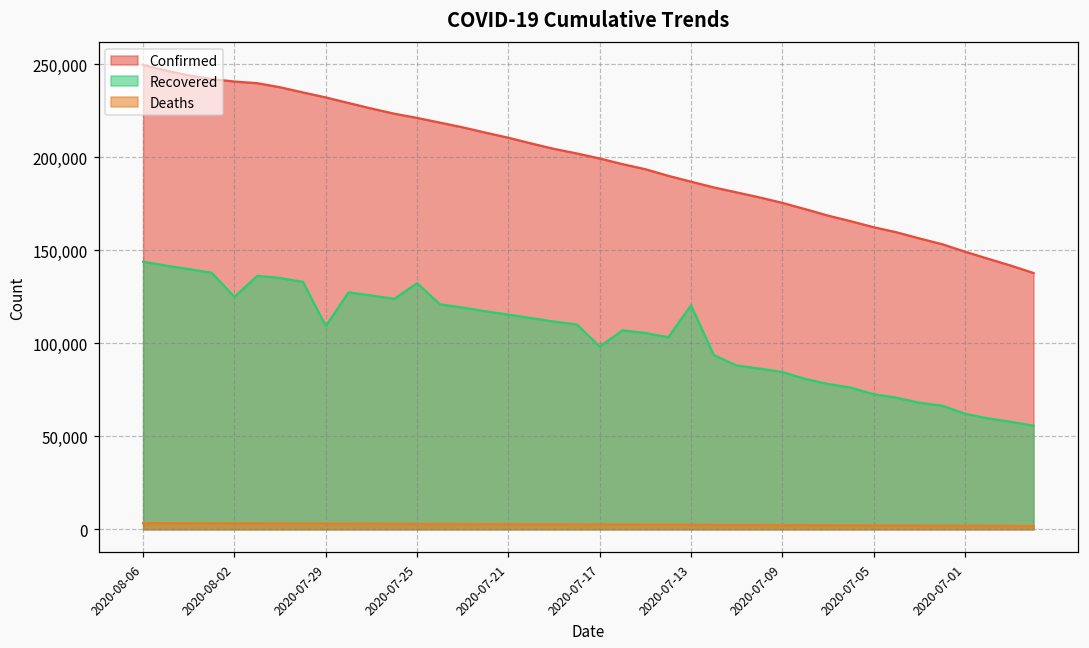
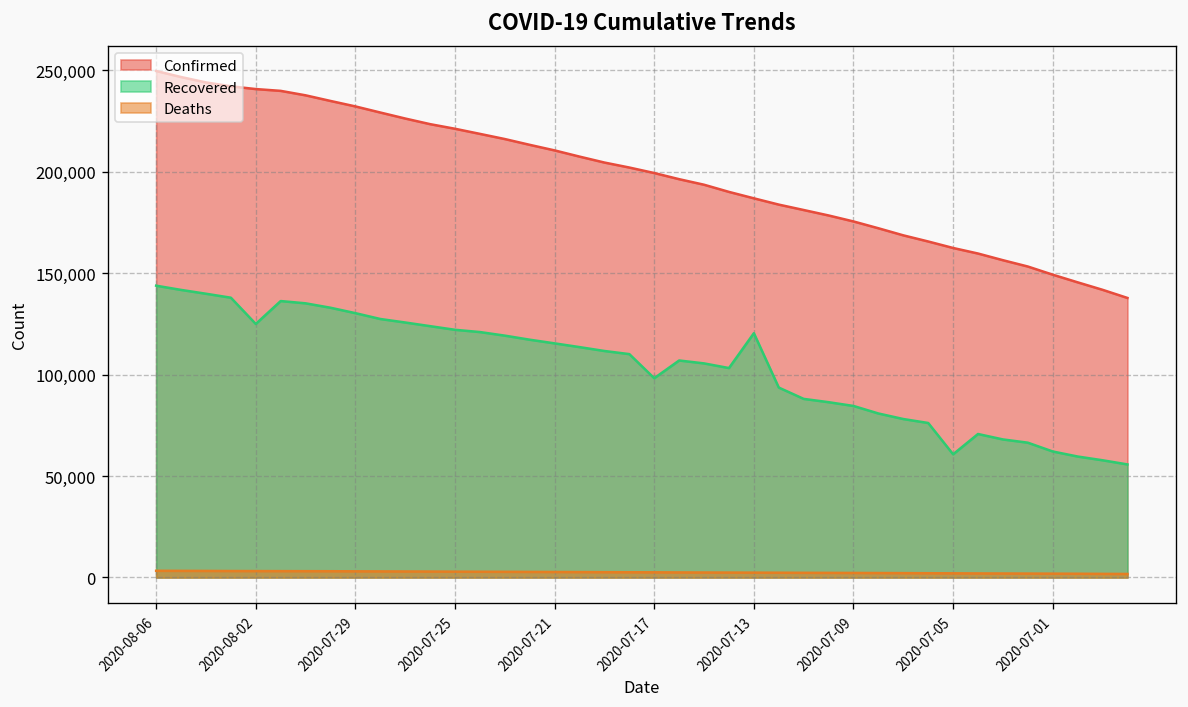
Recovered, 2020-07-29: 109,000 -> 130,000
Recovered, 2020-07-25: 132,000 -> 122,000
Recovered, 2020-07-05: 73,000 -> 61,000
